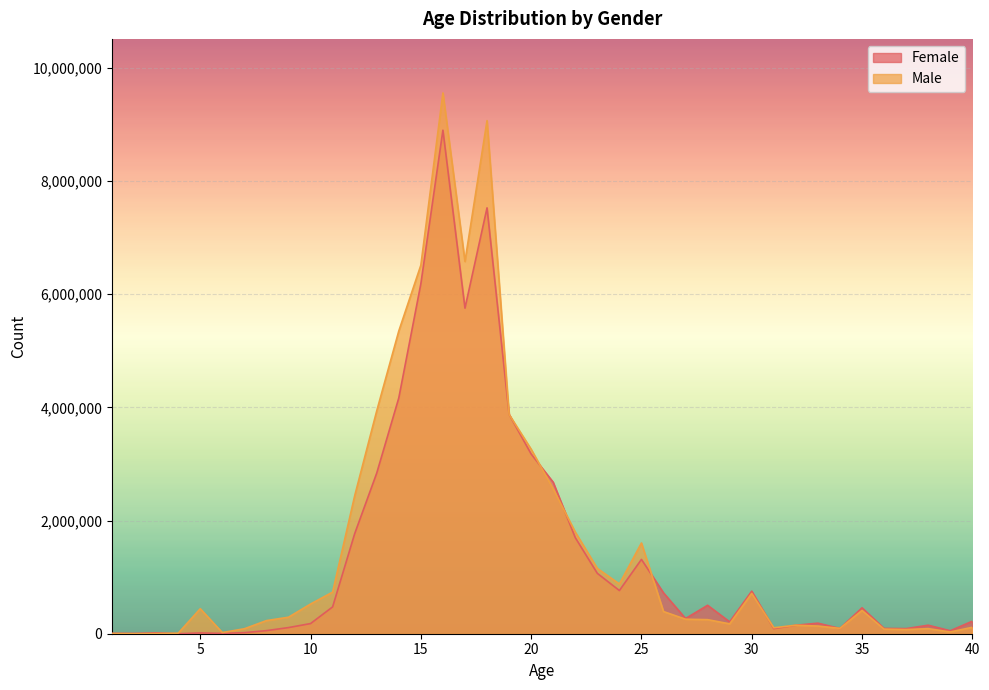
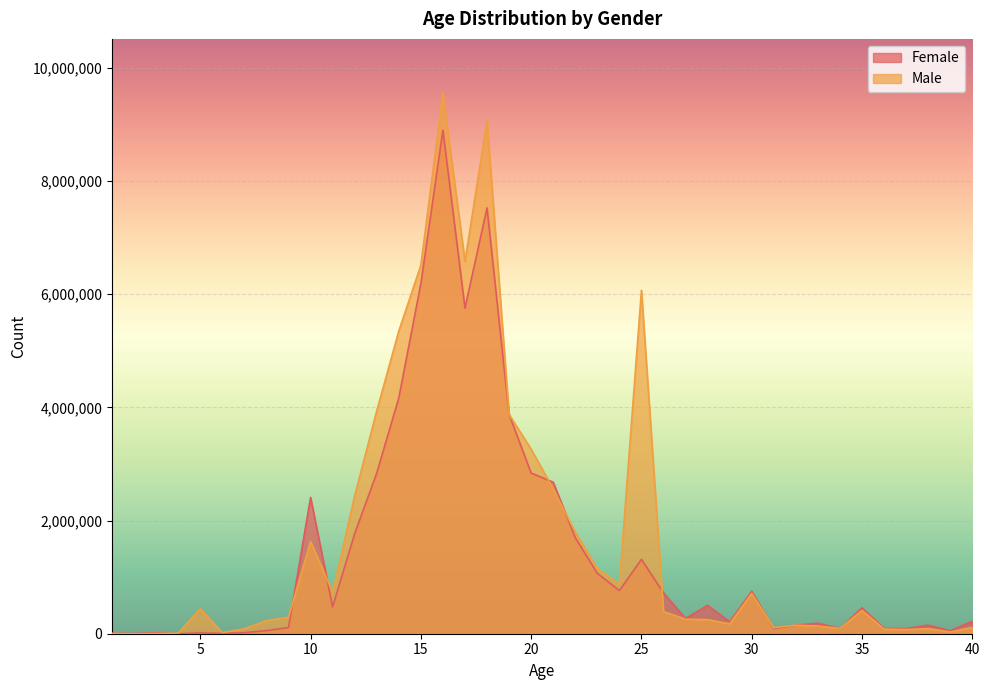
Female, 10: 200,000 -> 2,400,000
Male, 10: 500,000 -> 1,600,000
Female, 20: 3,200,000 -> 2,800,000
Male, 25: 1,600,000 -> 6,100,000
